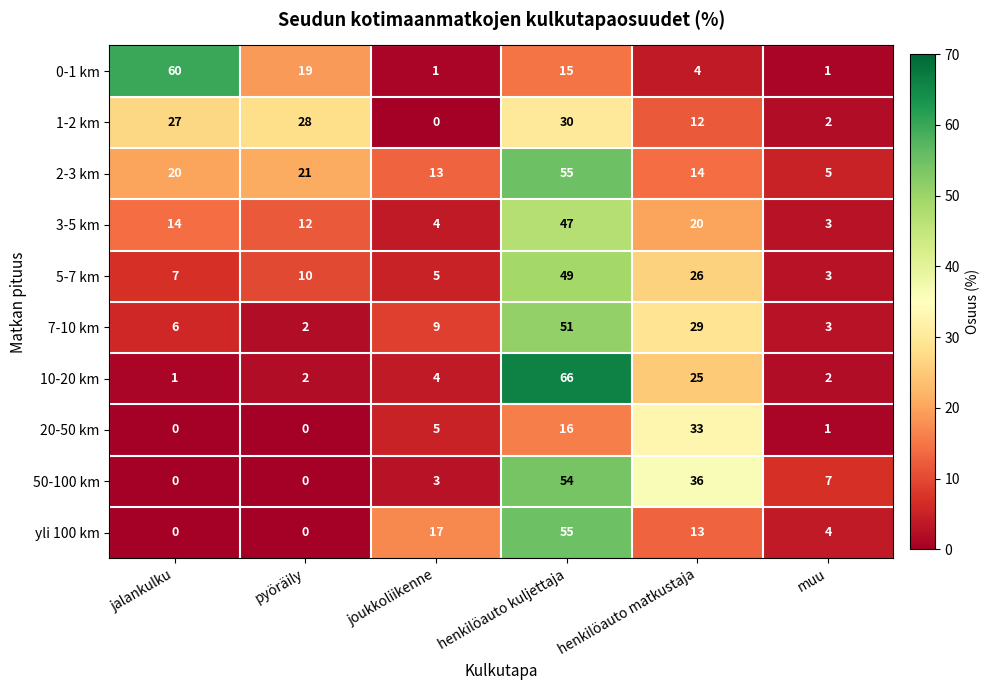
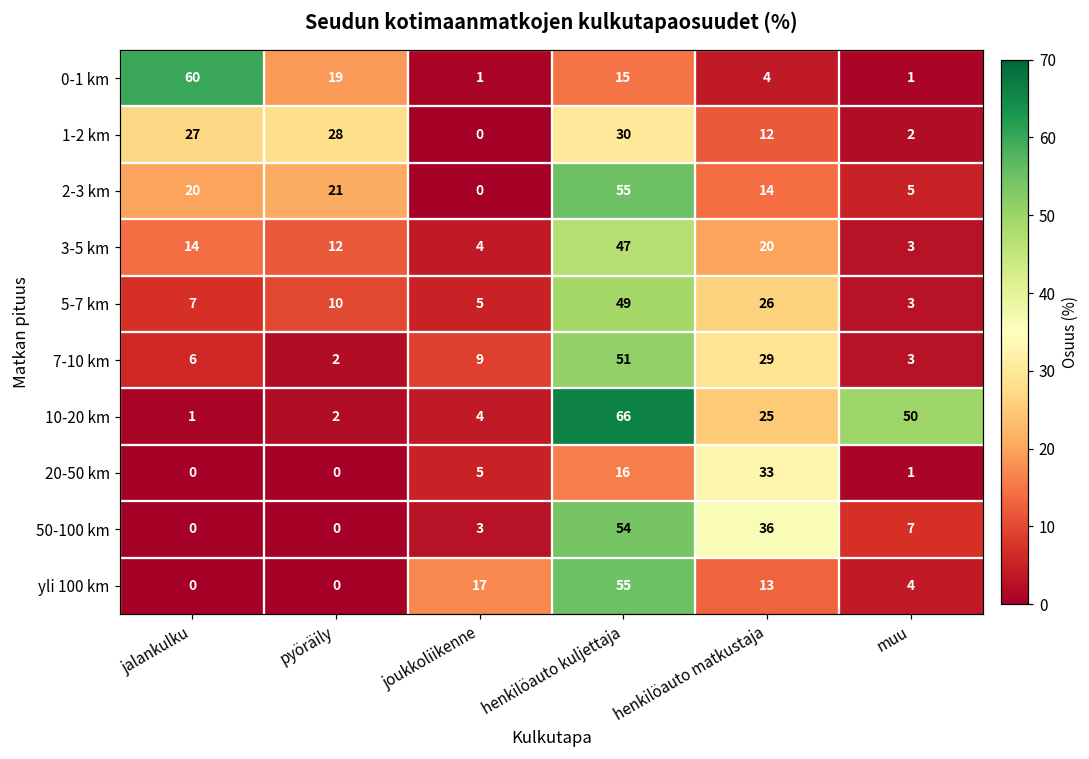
2-3 km, joukkoliikenne: 13 -> 0
10-20 km, muu: 2 -> 50
